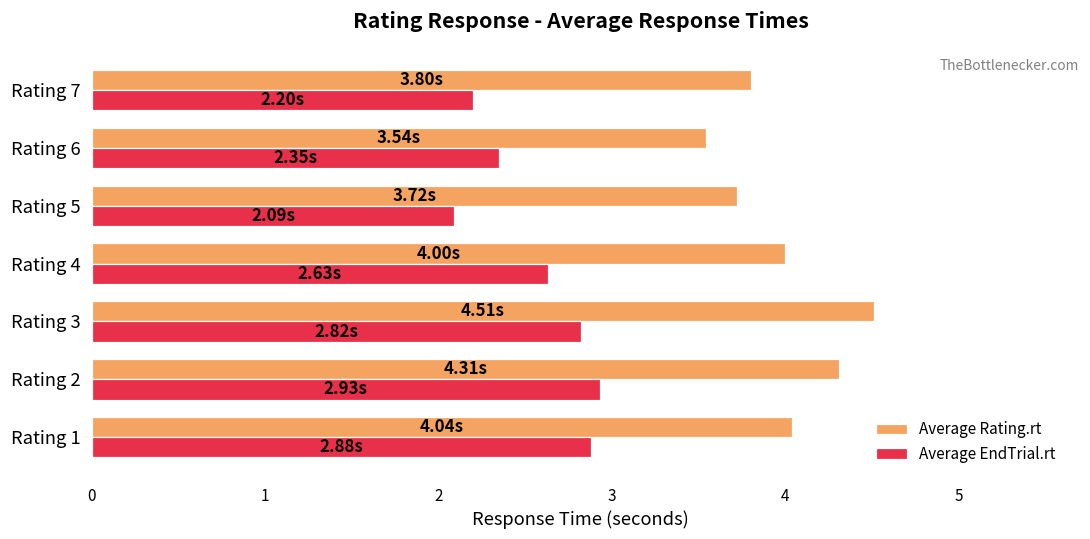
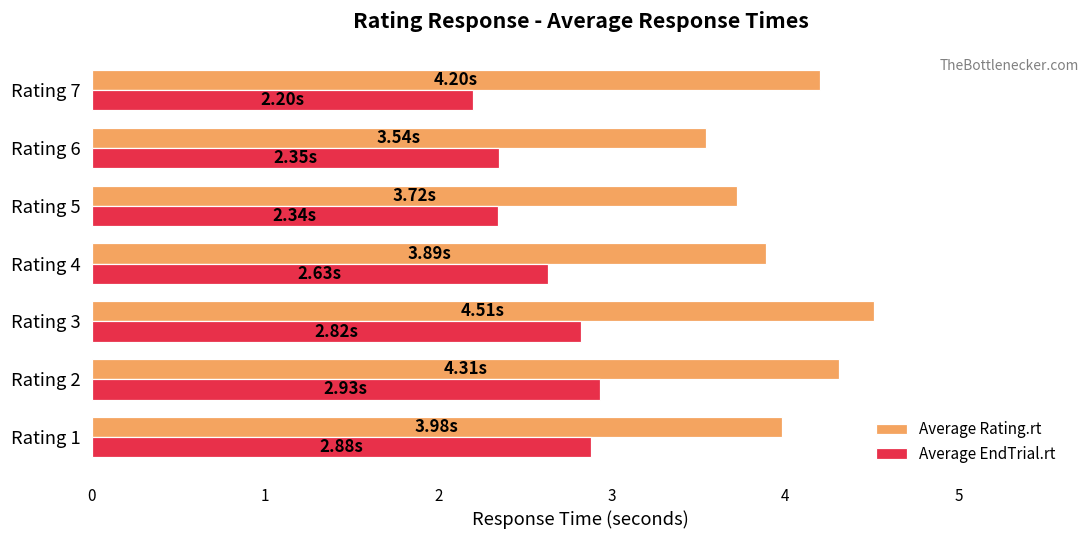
Average Rating.rt, Rating 7: 3.80s -> 4.20s
Average EndTrial.rt, Rating 5: 2.09s -> 2.34s
Average Rating.rt, Rating 4: 4.00s -> 3.89s
Average Rating.rt, Rating 1: 4.04s -> 3.98s
